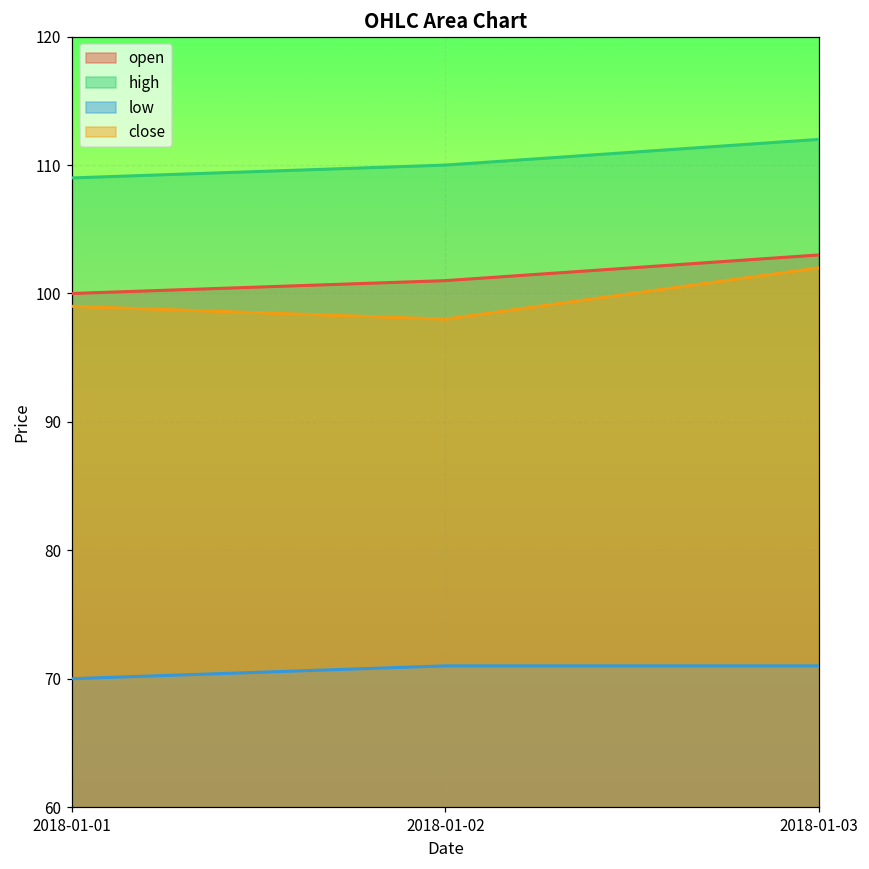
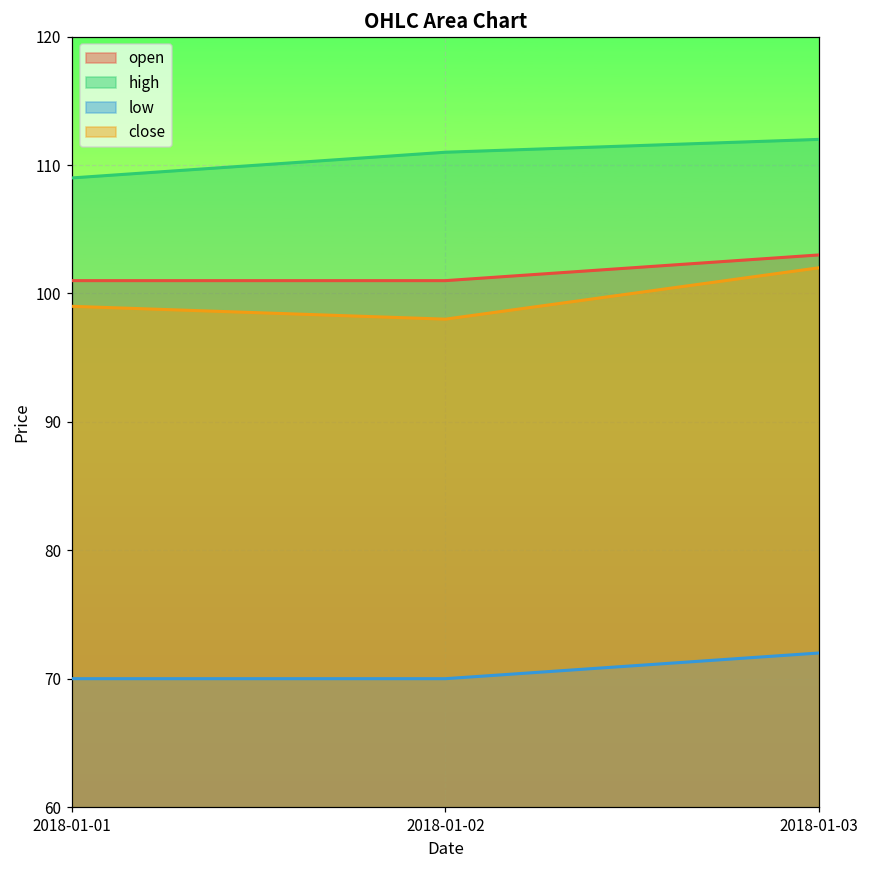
open, 2018-01-01: 100 -> 101
high, 2018-01-02: 110 -> 111
low, 2018-01-02: 71 -> 70
low, 2018-01-03: 71 -> 72
